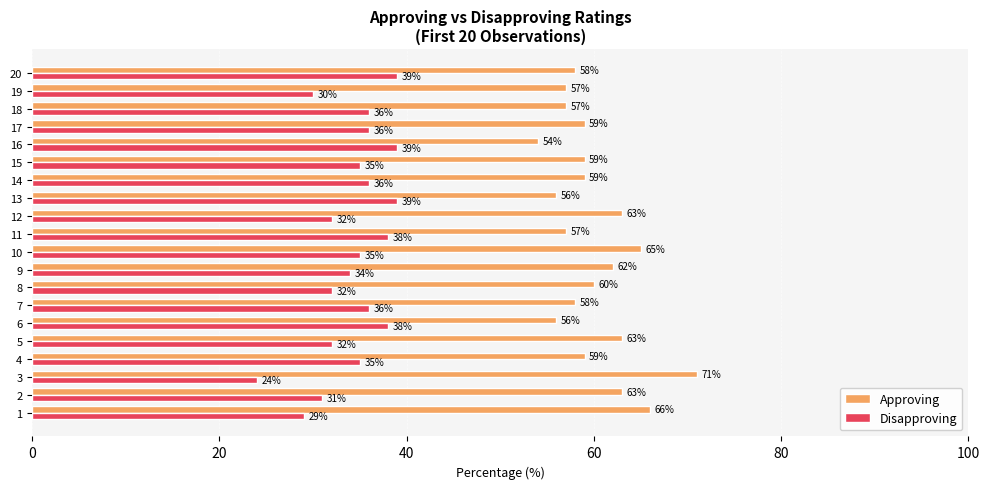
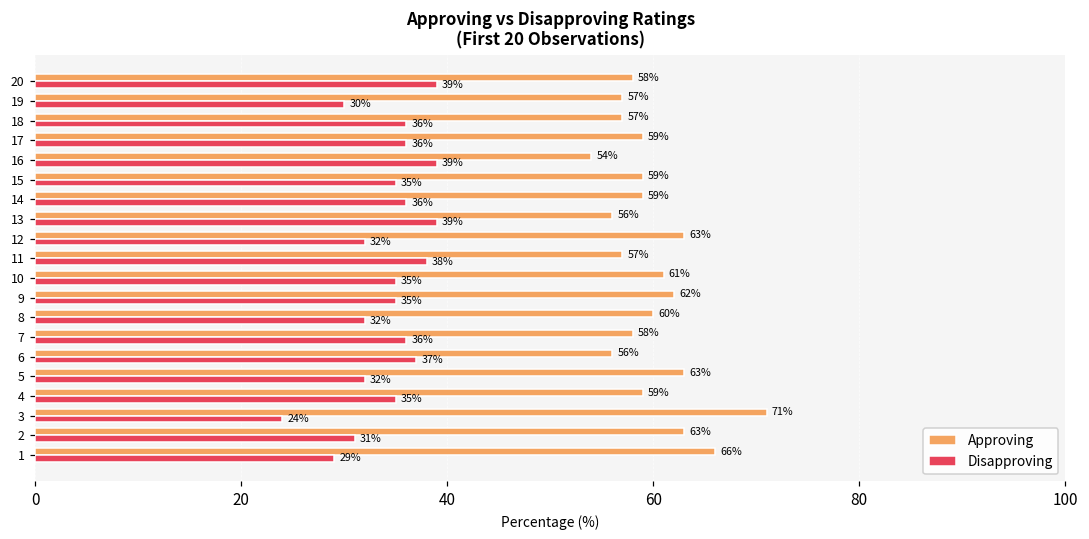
Approving, 10: 65% -> 61%
Disapproving, 9: 34% -> 35%
Disapproving, 6: 38% -> 37%
